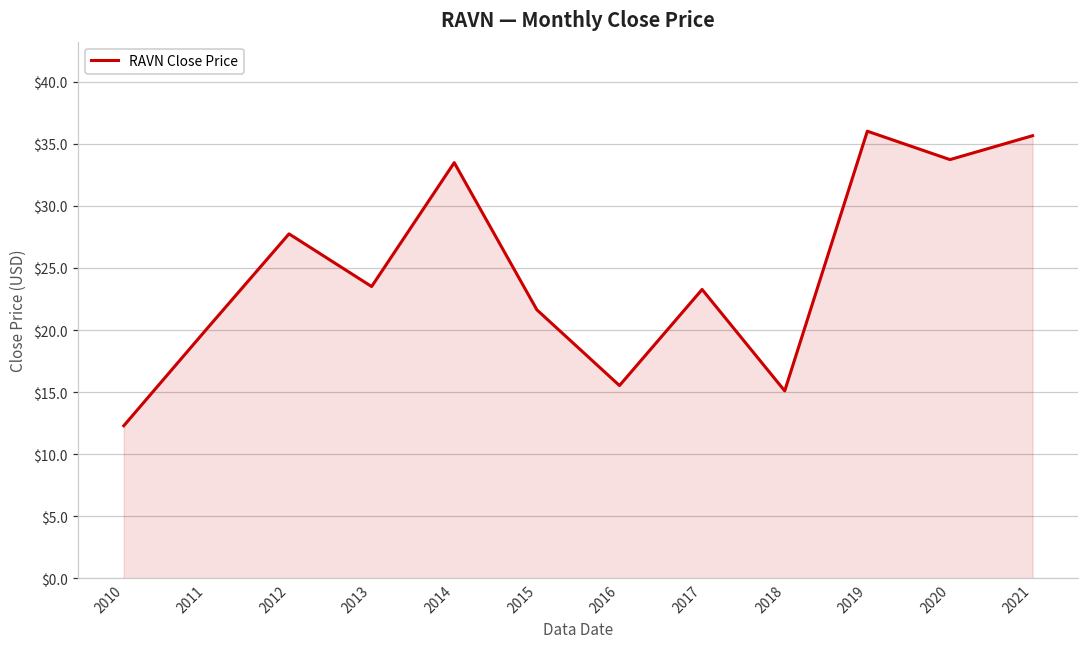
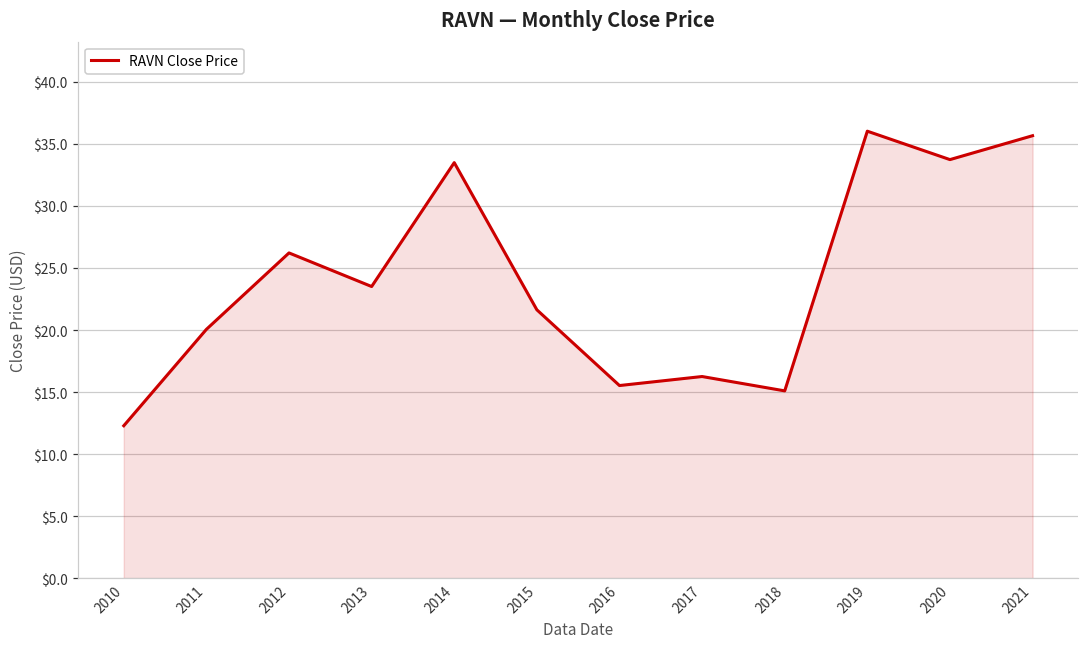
2012: $27.7 -> $26.2
2017: $23.3 -> $16.3
